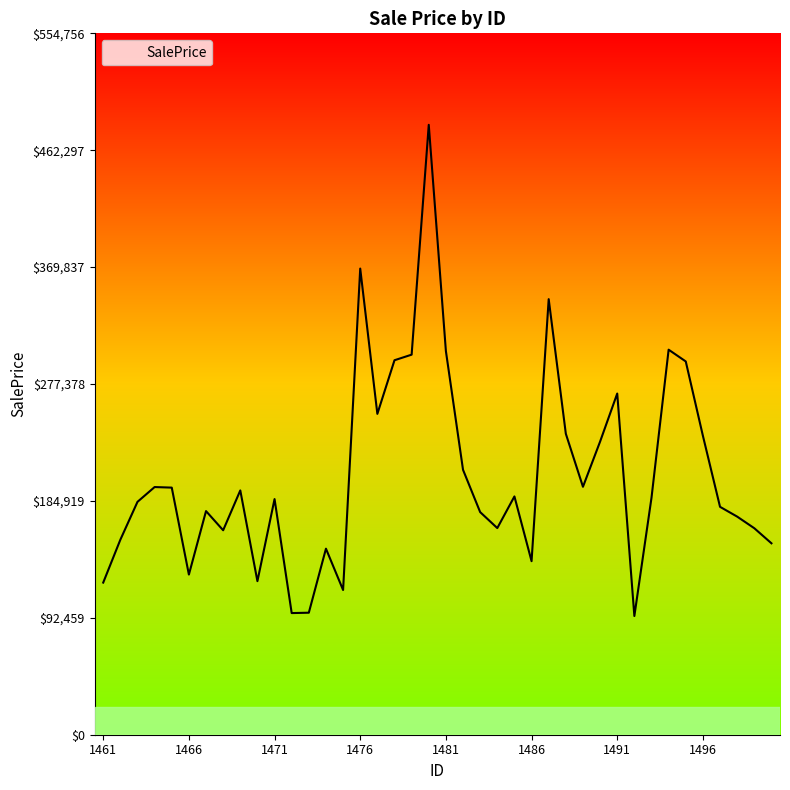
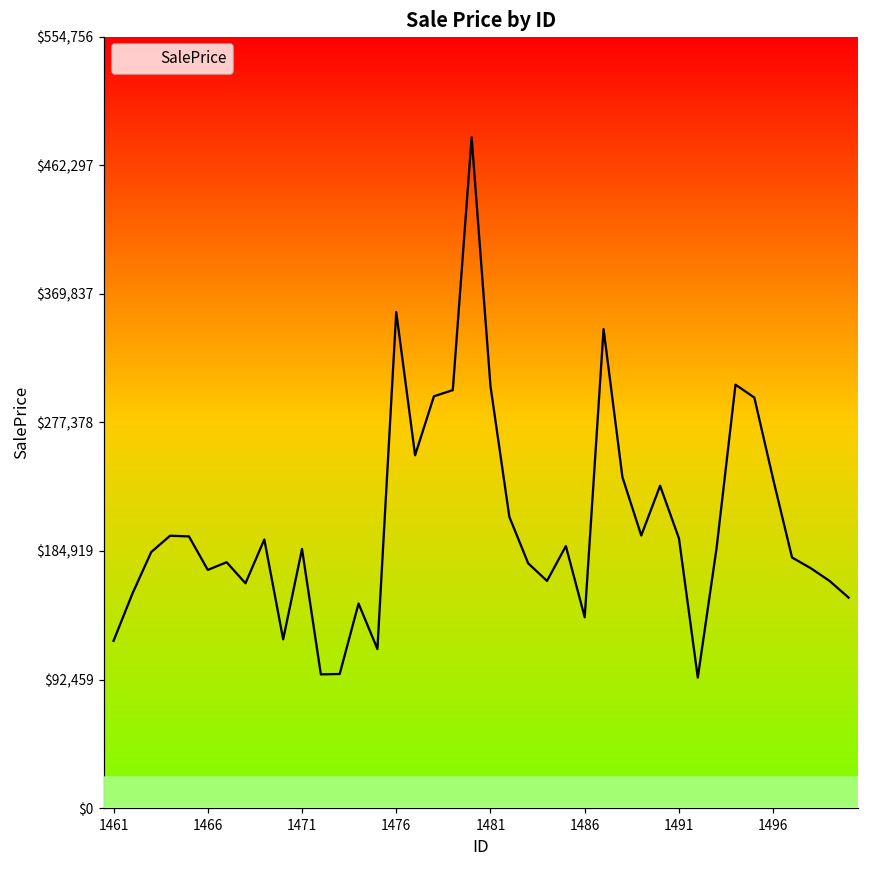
1466: $127,000 -> $171,000
1476: $369,000 -> $357,000
1491: $270,000 -> $194,000
